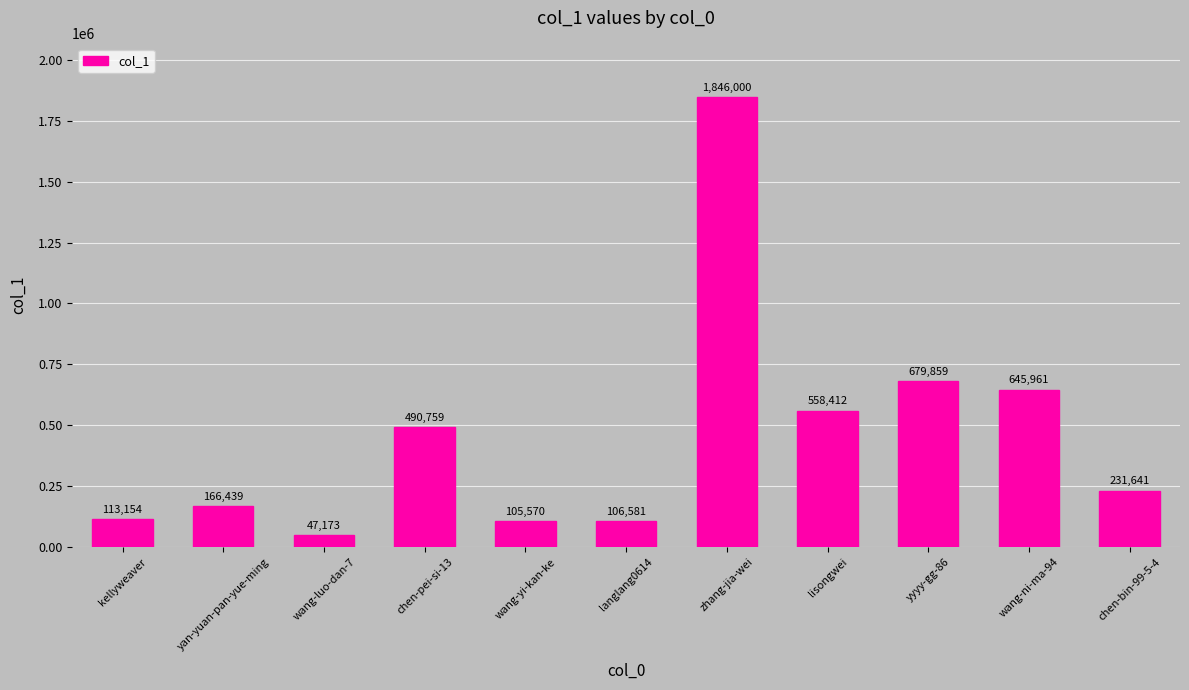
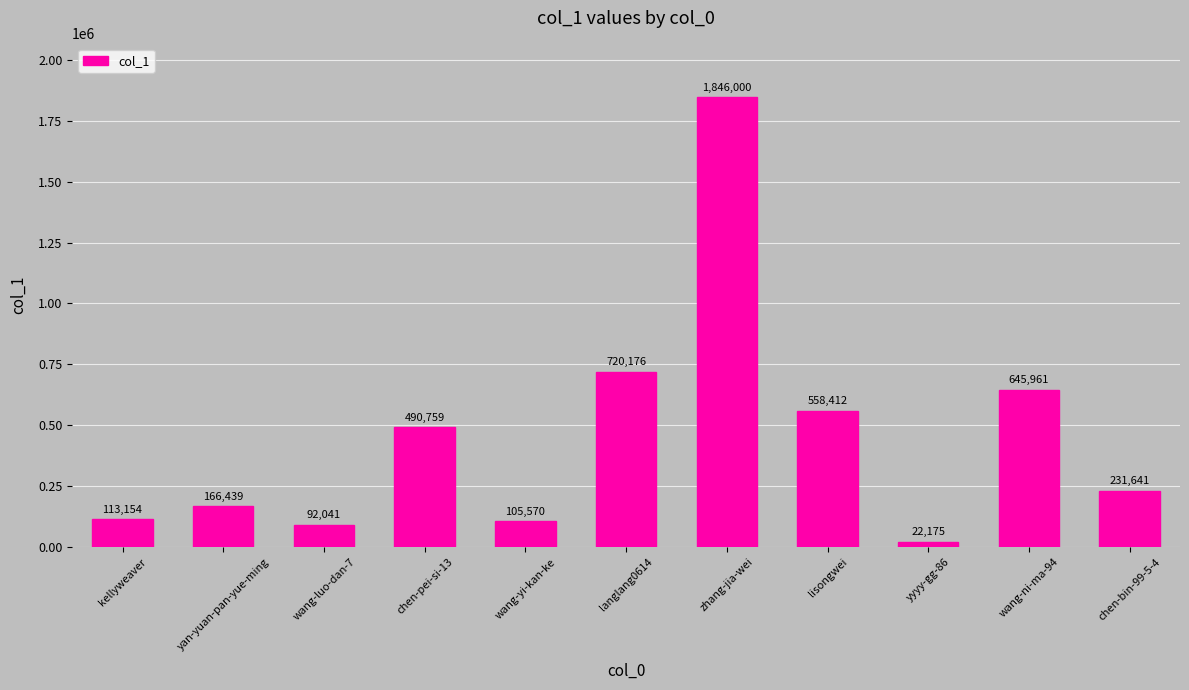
wang-luo-dan-7: 47,173 -> 92,041
langlang0614: 106,581 -> 720,176
yyyy-gg-86: 679,859 -> 22,175
